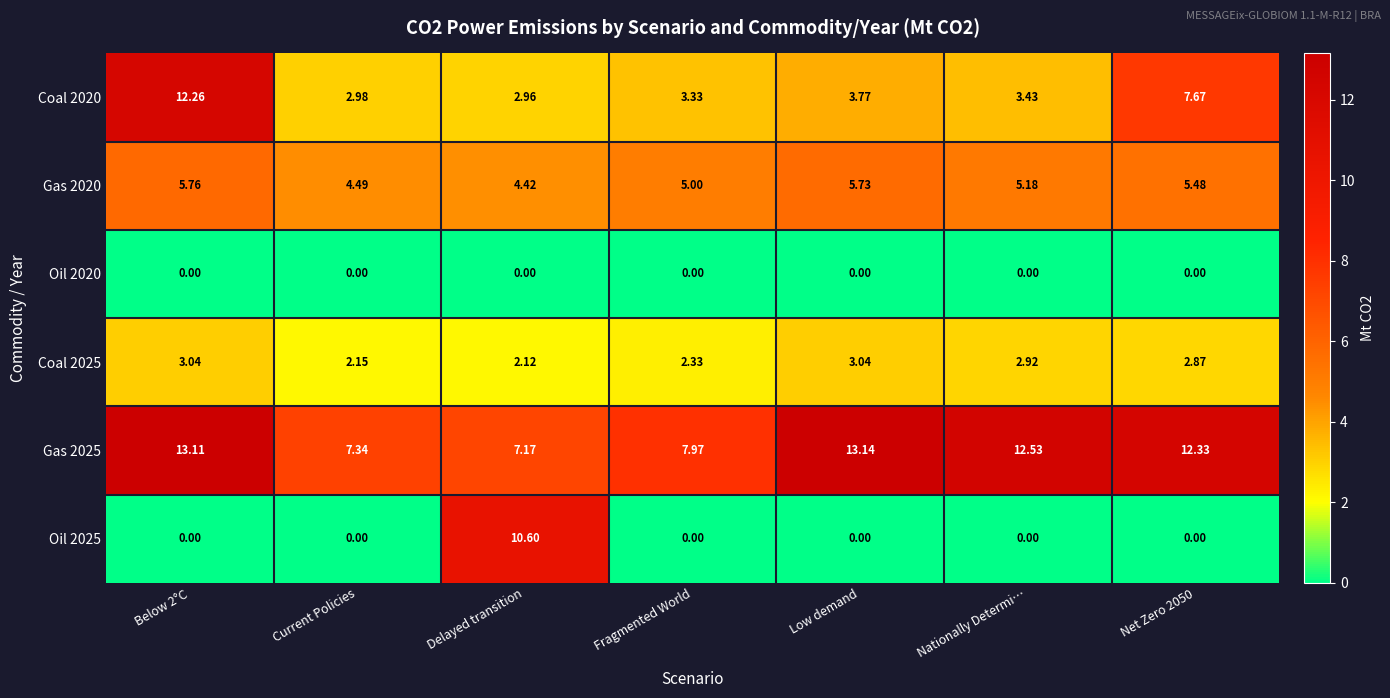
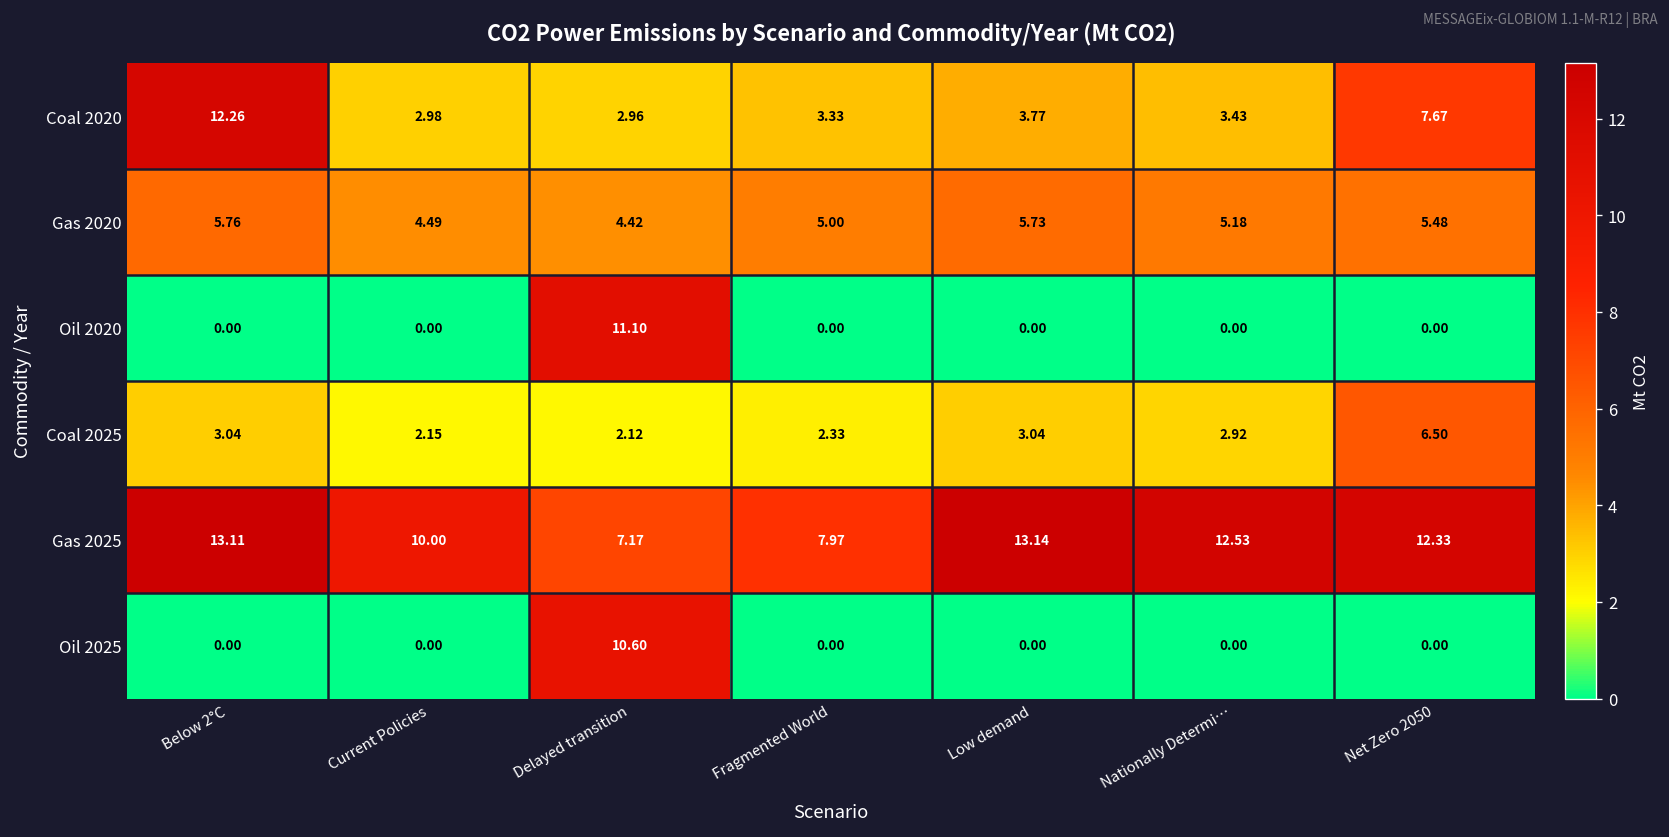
Oil 2020, Delayed transition: 0.00 -> 11.10
Coal 2025, Net Zero 2050: 2.87 -> 6.50
Gas 2025, Current Policies: 7.34 -> 10.00
